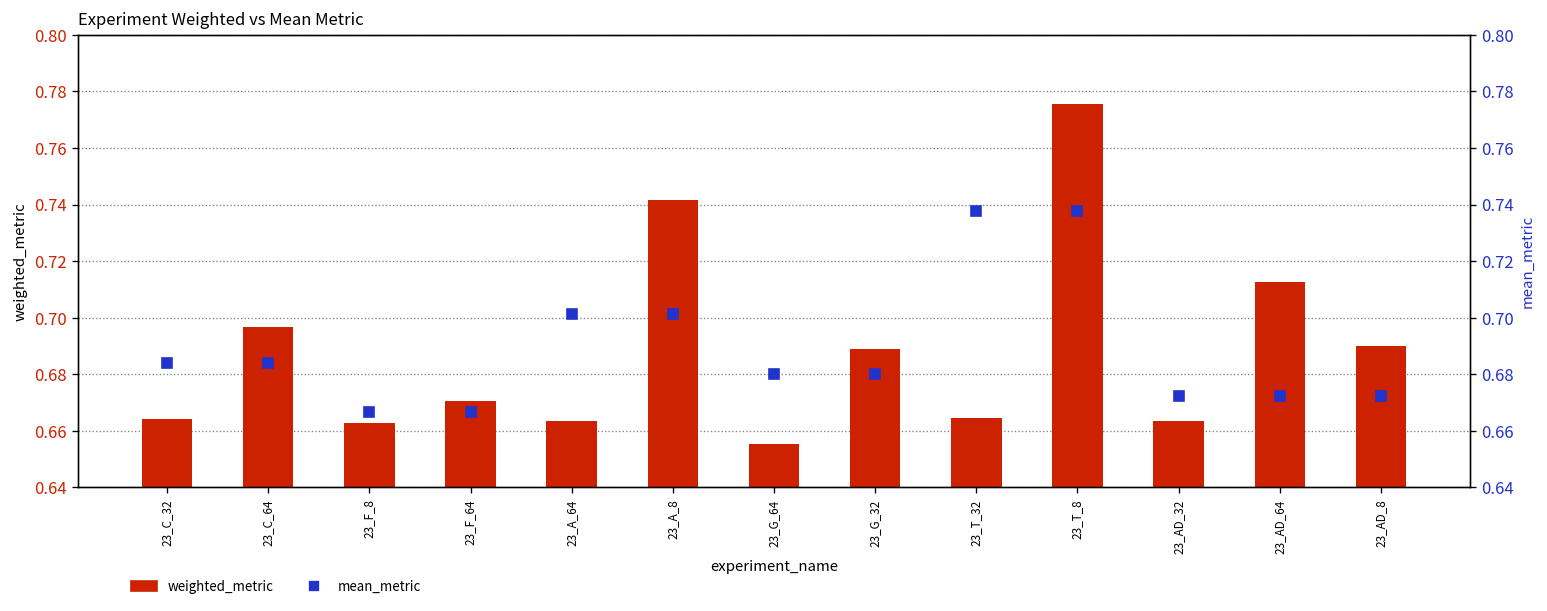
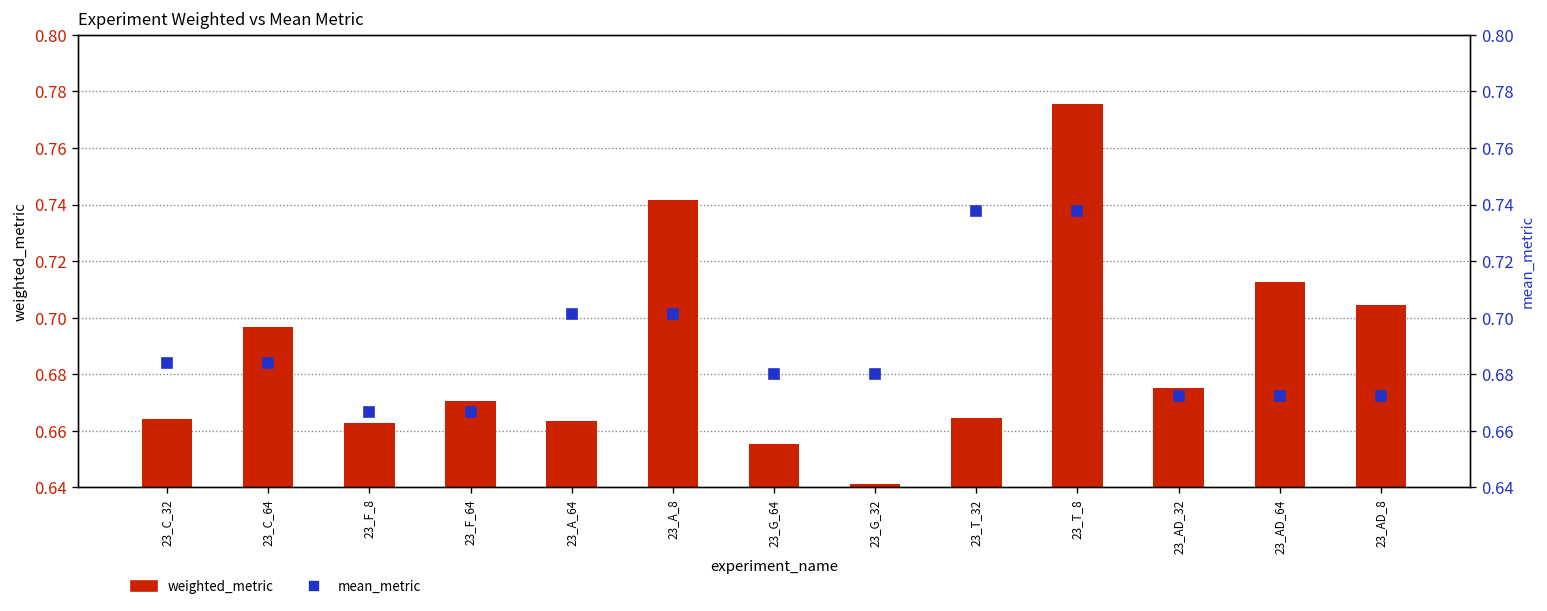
weighted_metric, 23_G_32: 0.689 -> 0.641
weighted_metric, 23_AD_32: 0.663 -> 0.675
weighted_metric, 23_AD_8: 0.690 -> 0.705
